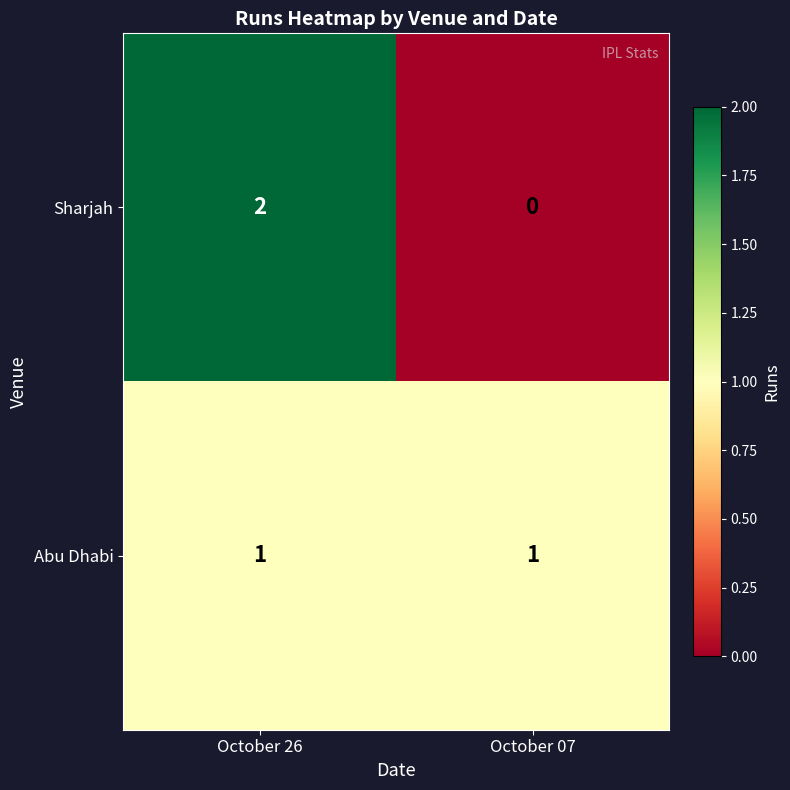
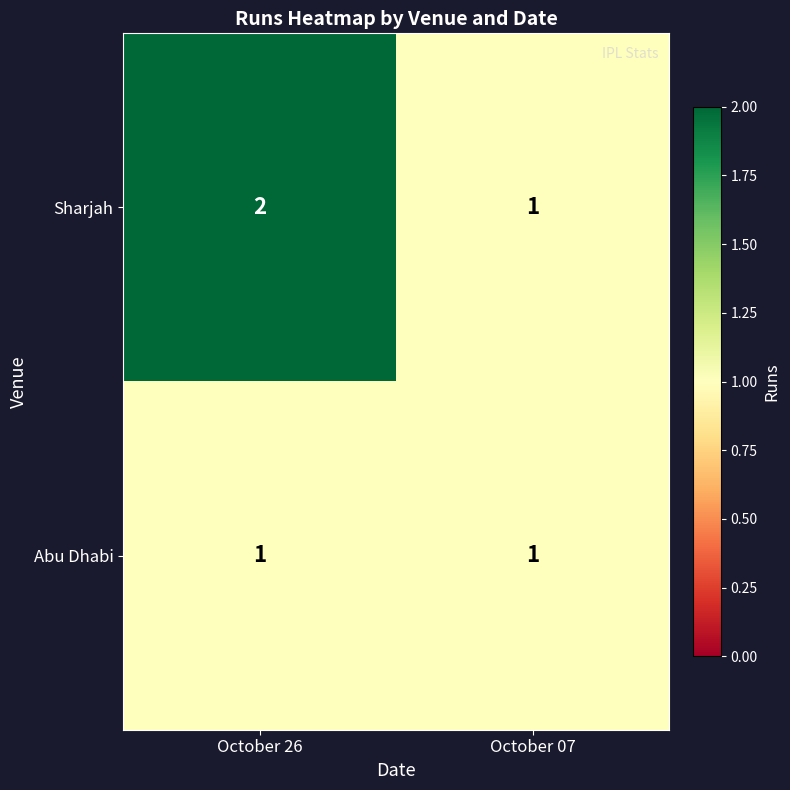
Sharjah, October 07: 0 -> 1
